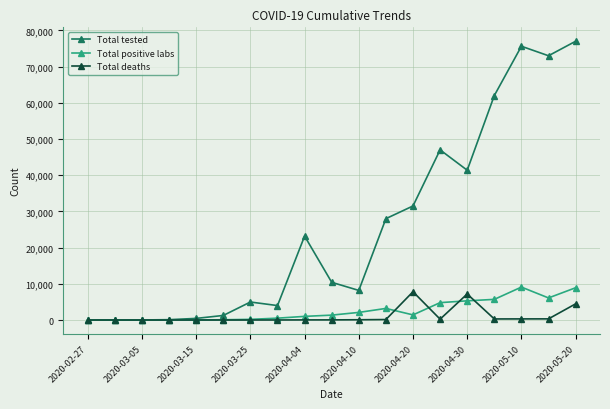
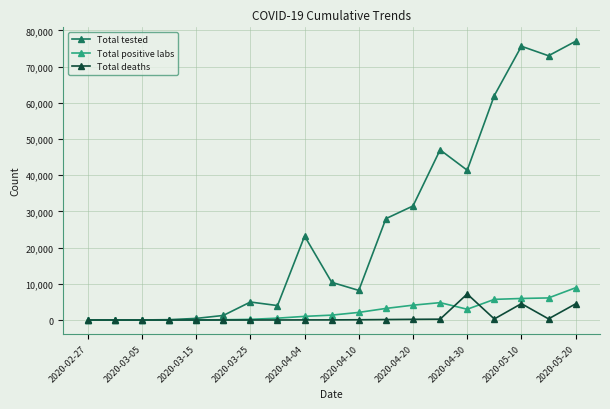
Total positive labs, 2020-04-20: 1,000 -> 4,000
Total deaths, 2020-04-20: 8,000 -> 0
Total positive labs, 2020-04-30: 5,000 -> 3,000
Total positive labs, 2020-05-10: 9,000 -> 6,000
Total deaths, 2020-05-10: 0 -> 5,000
